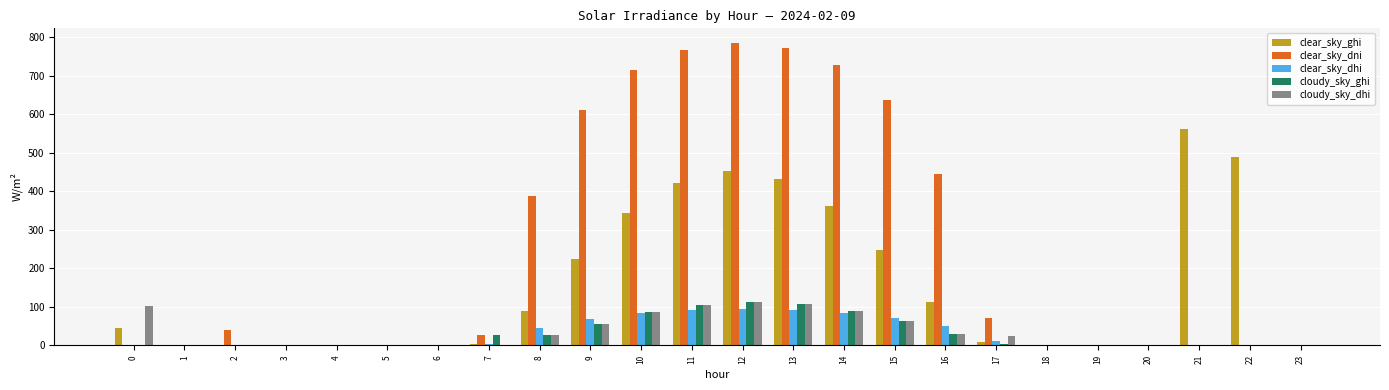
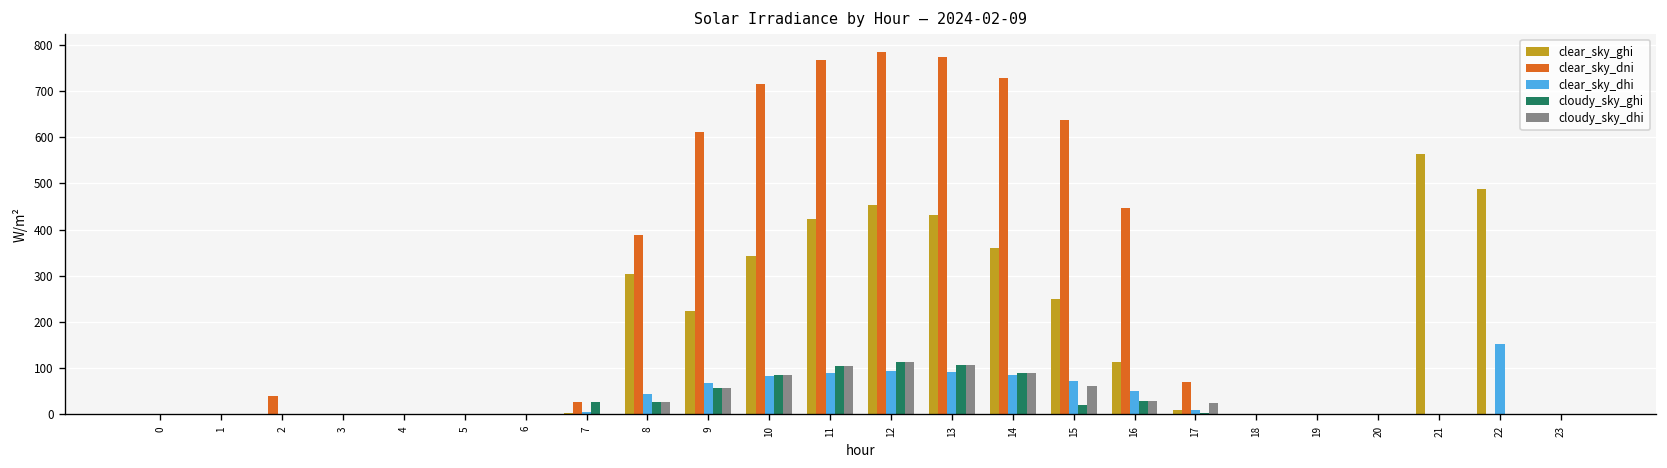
clear_sky_ghi, 0: 50 -> 0
cloudy_sky_dhi, 0: 100 -> 0
clear_sky_ghi, 8: 90 -> 300
cloudy_sky_ghi, 15: 60 -> 20
clear_sky_dhi, 22: 0 -> 150
